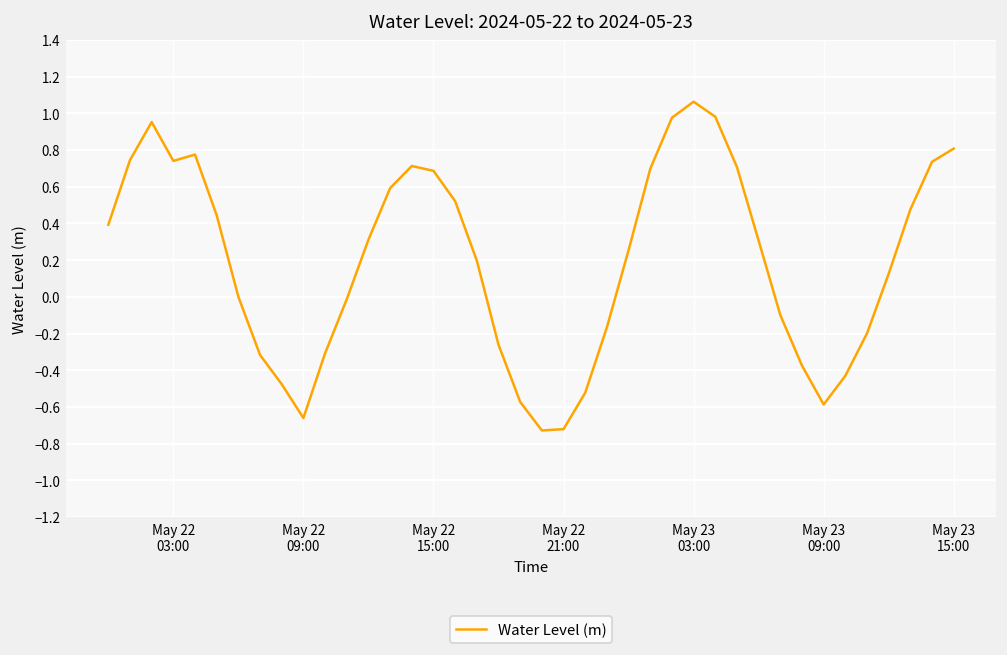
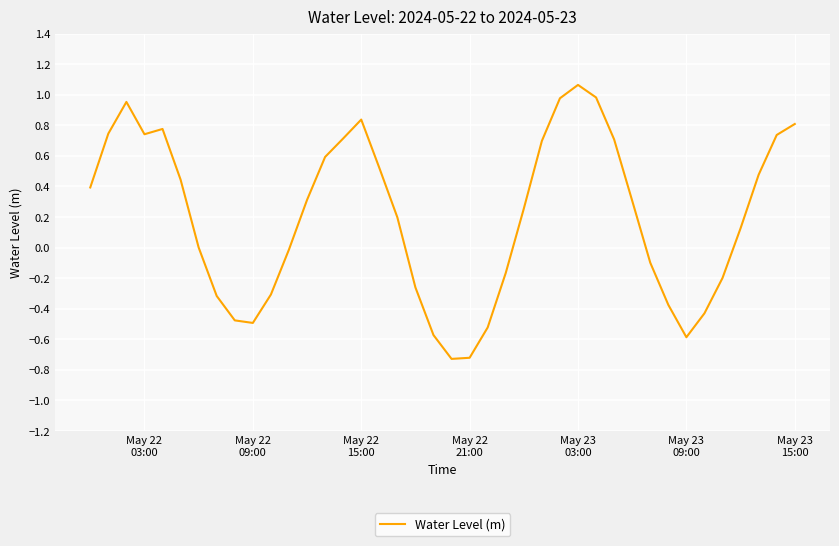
May 22 09:00: -0.66 -> -0.49
May 22 15:00: 0.69 -> 0.84
